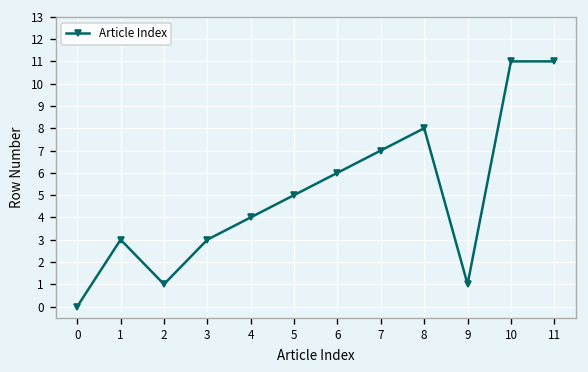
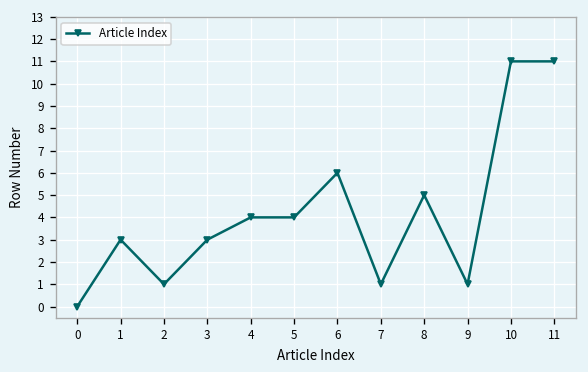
5: 5 -> 4
7: 7 -> 1
8: 8 -> 5
